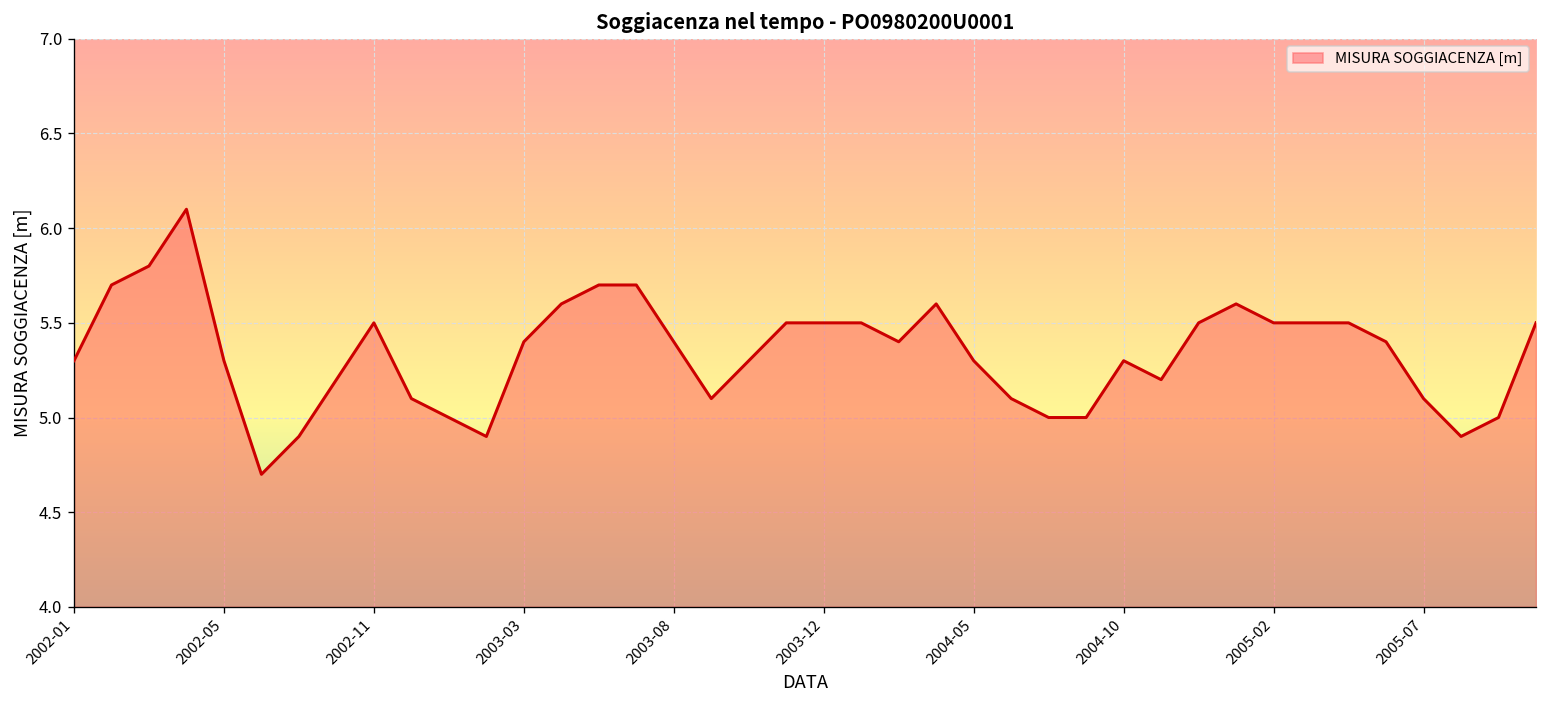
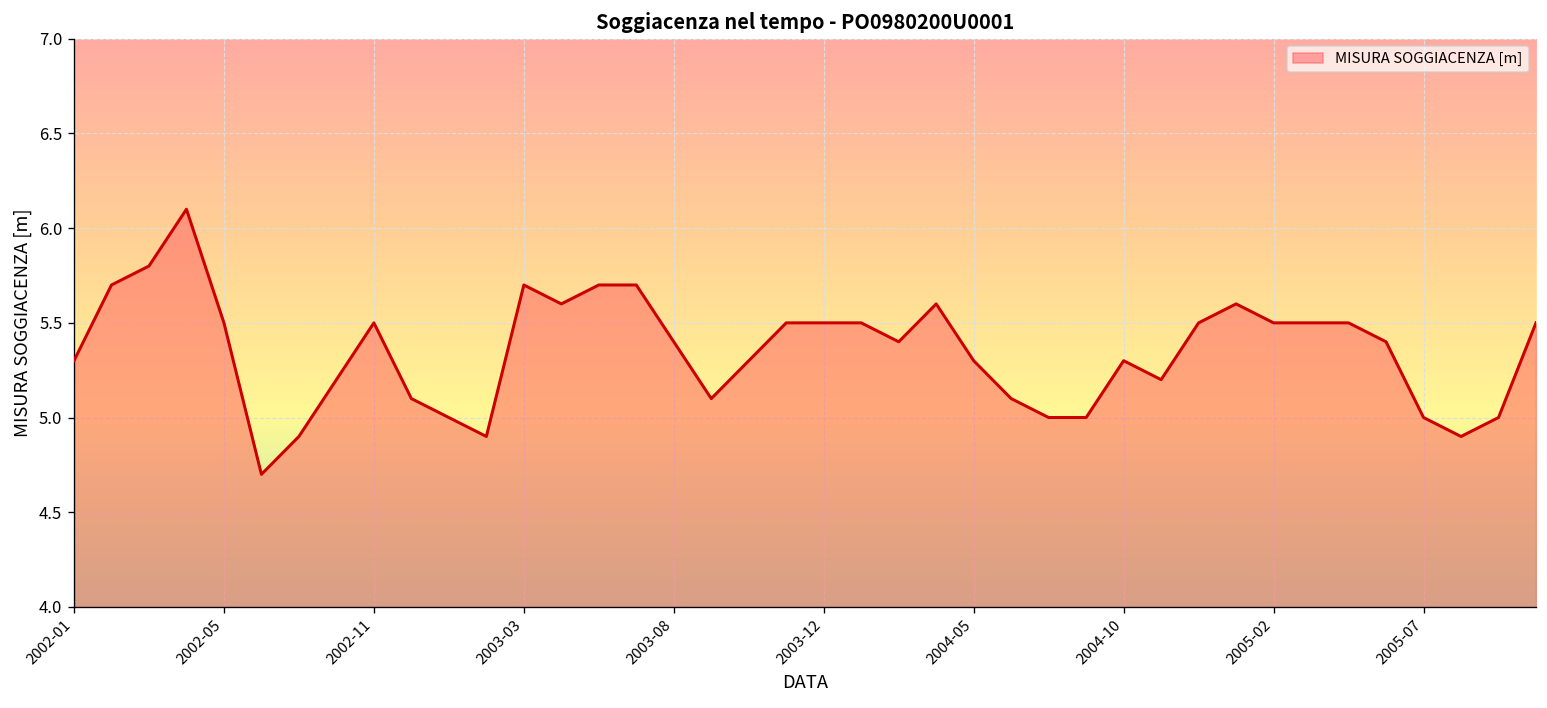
2002-05: 5.3 -> 5.5
2003-03: 5.4 -> 5.7
2005-07: 5.1 -> 5.0
